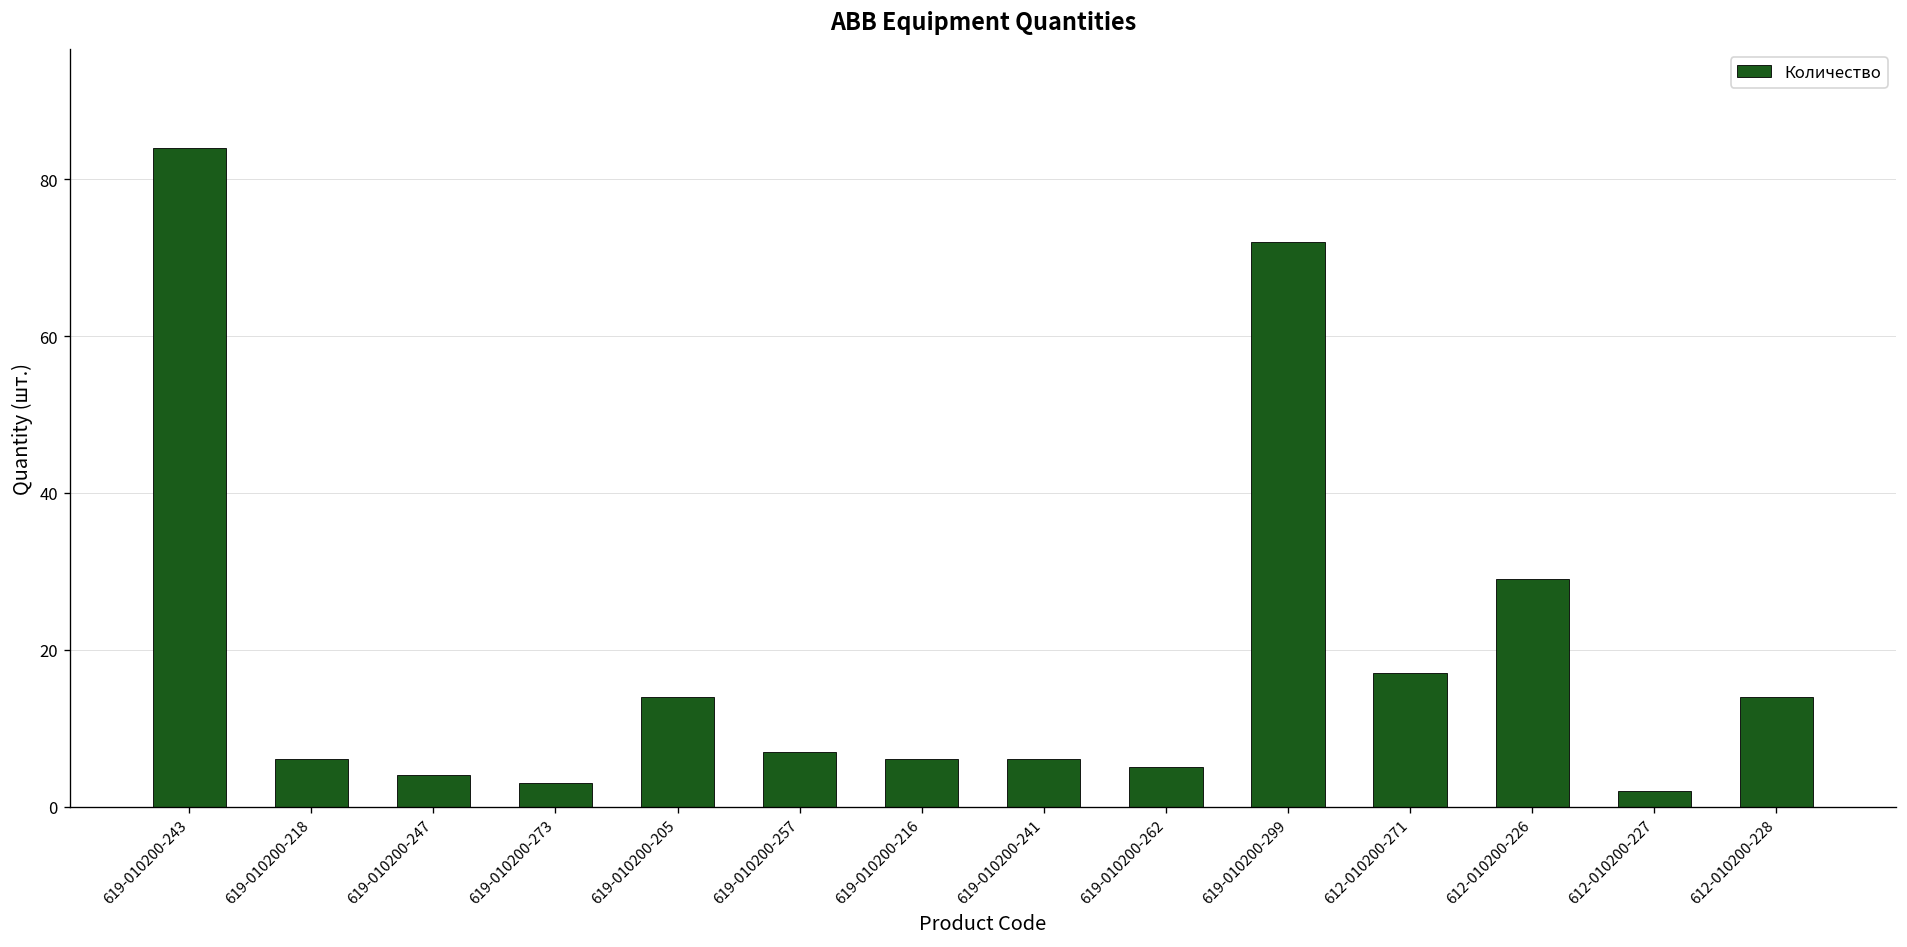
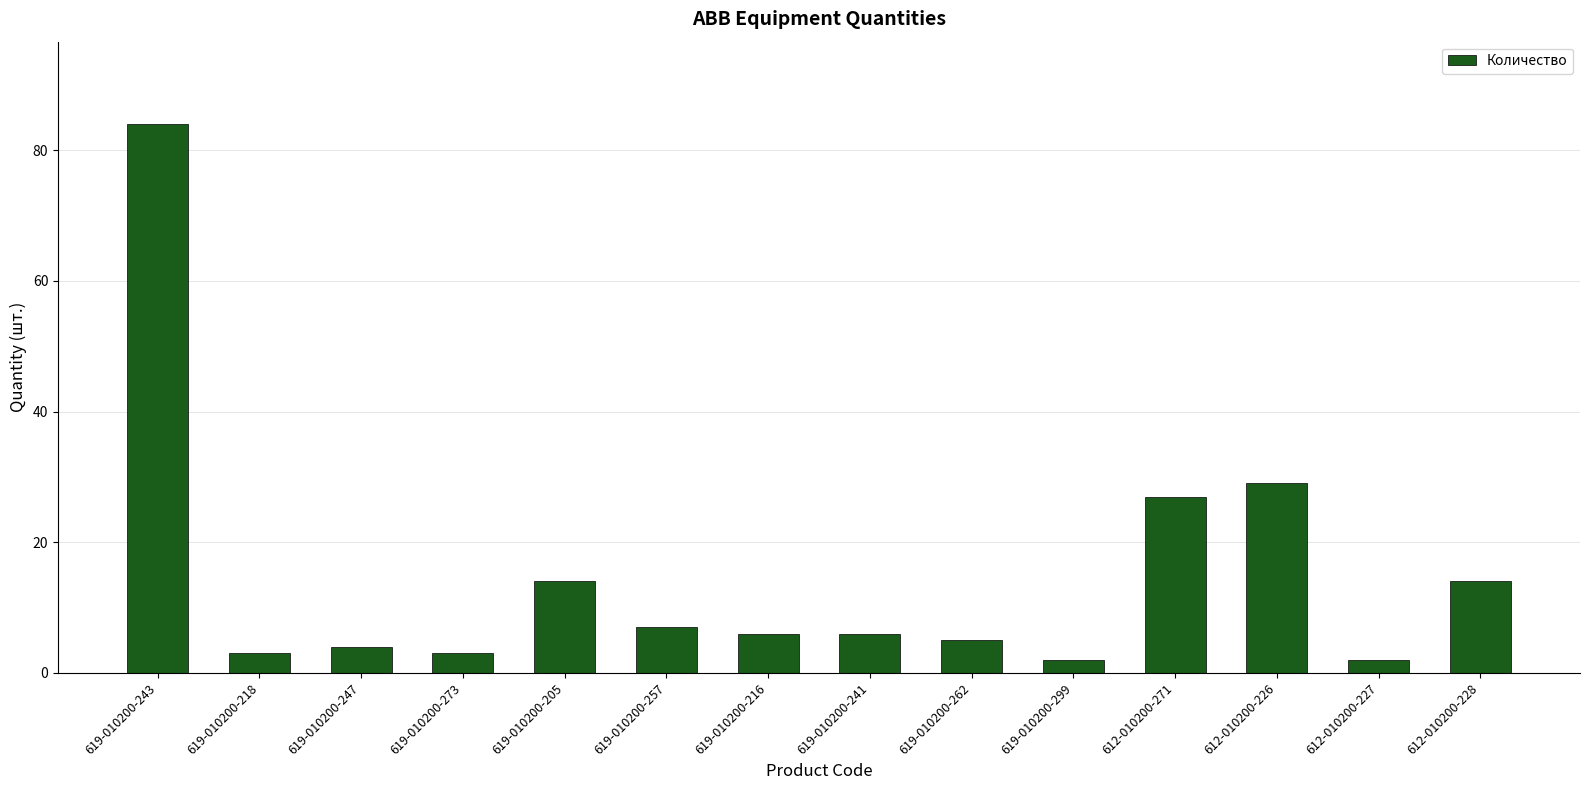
619-010200-218: 6 -> 3
619-010200-299: 72 -> 2
612-010200-271: 17 -> 27
